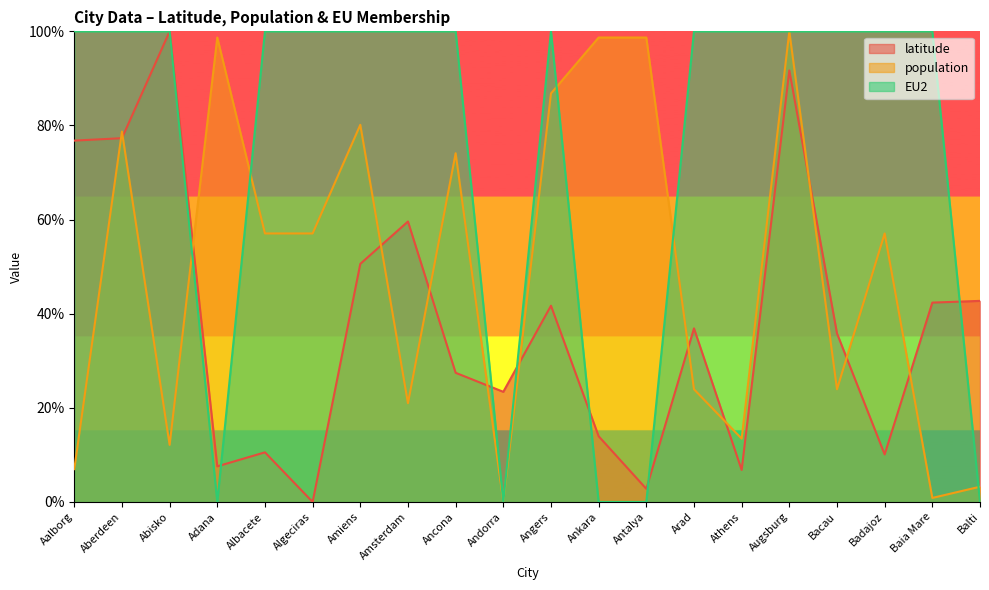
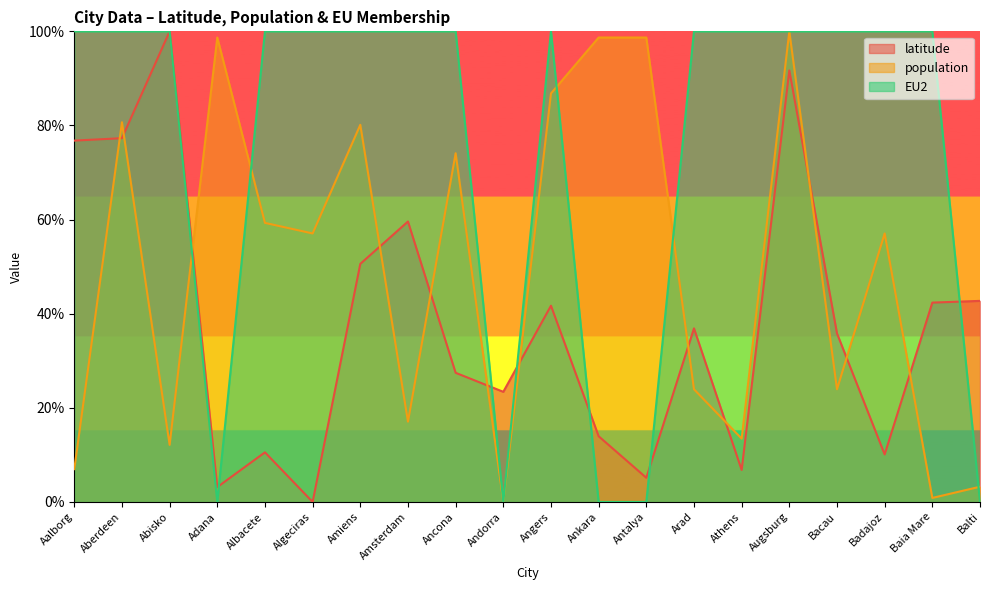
population, Aberdeen: 79% -> 81%
latitude, Adana: 8% -> 3%
population, Albacete: 57% -> 59%
population, Amsterdam: 21% -> 17%
latitude, Antalya: 3% -> 5%
